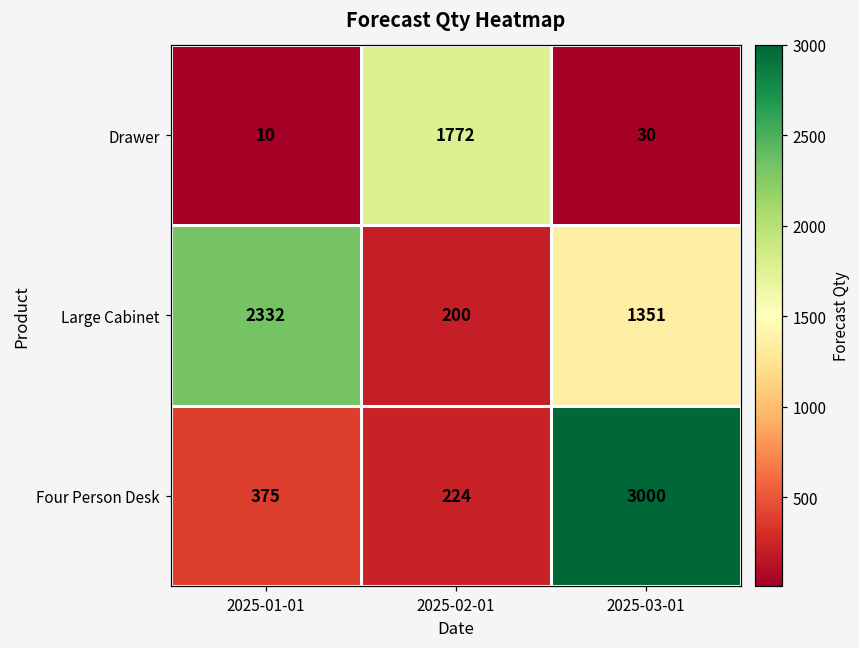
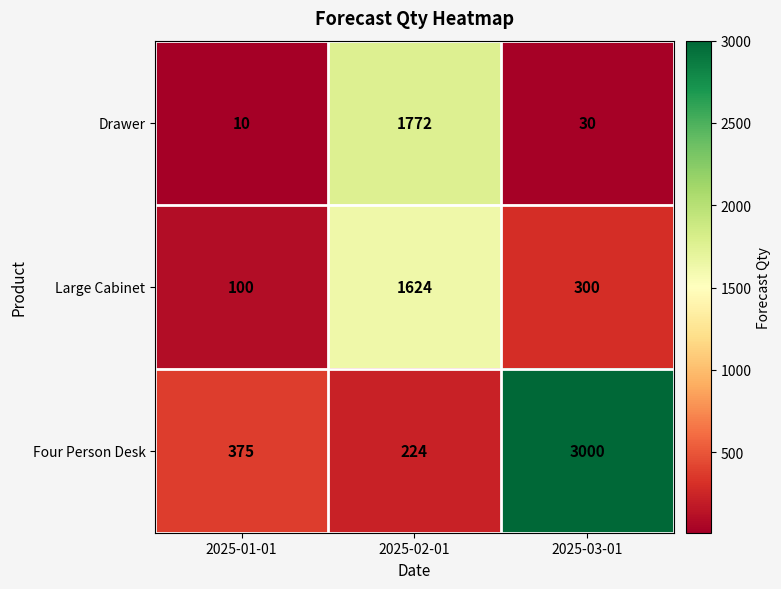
Large Cabinet, 2025-01-01: 2332 -> 100
Large Cabinet, 2025-02-01: 200 -> 1624
Large Cabinet, 2025-03-01: 1351 -> 300
